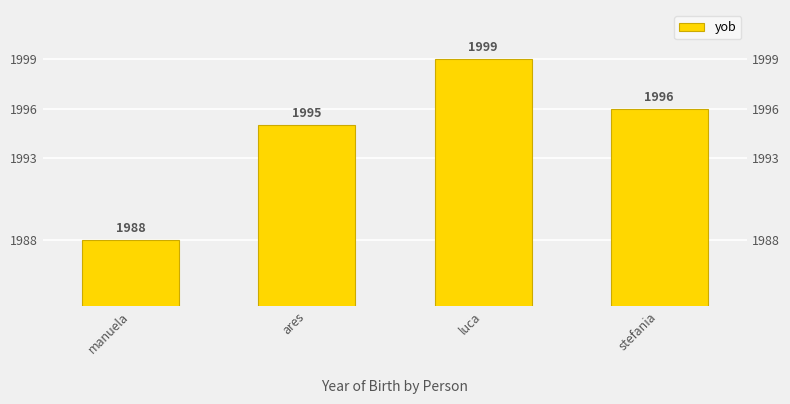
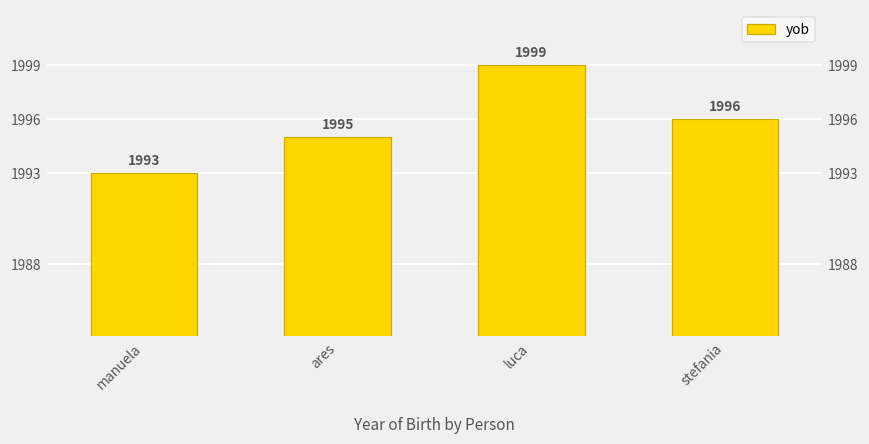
manuela: 1988 -> 1993
